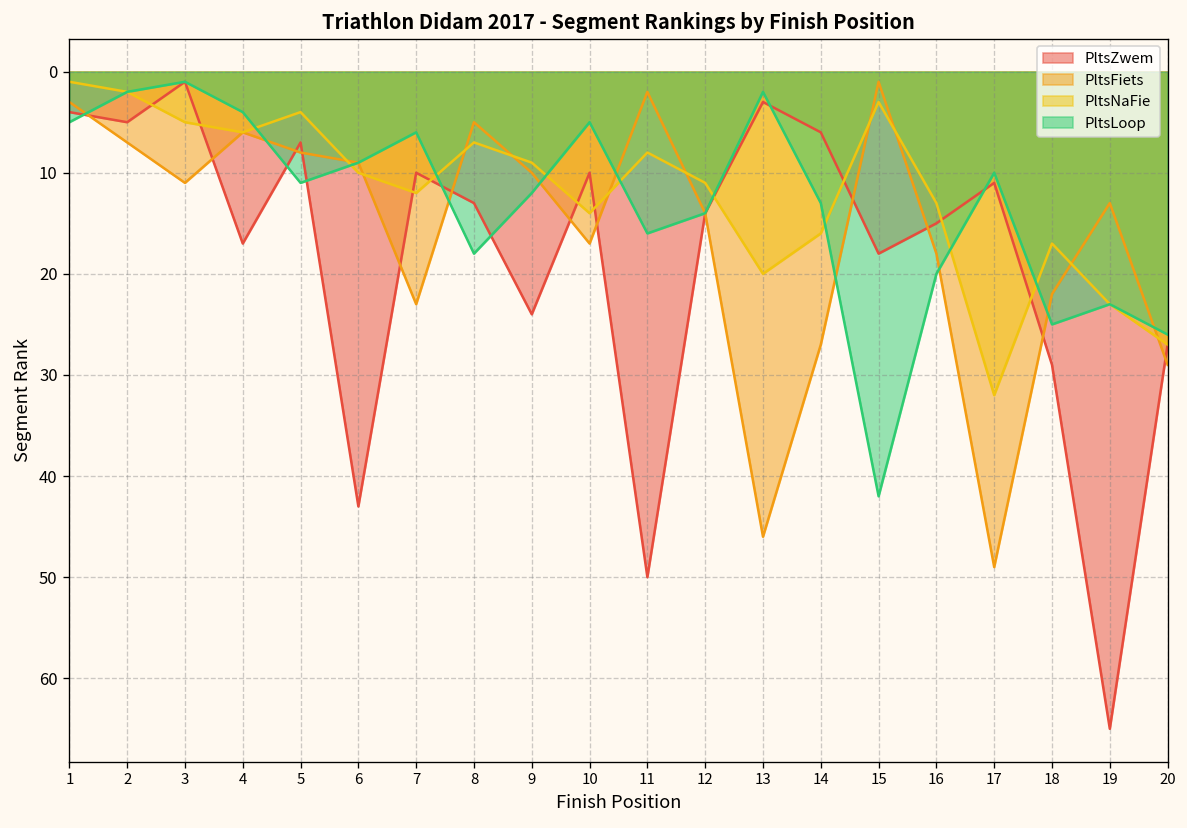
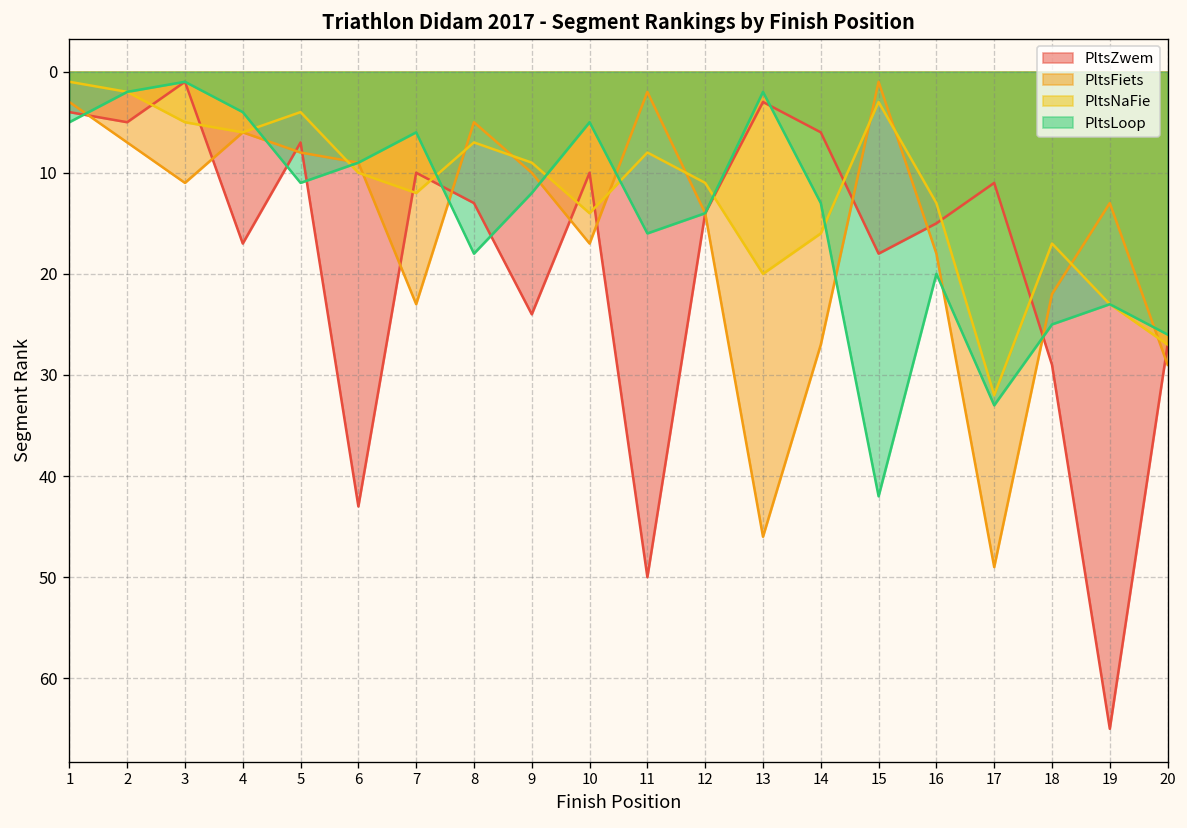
PltsLoop, 17: 10 -> 33
